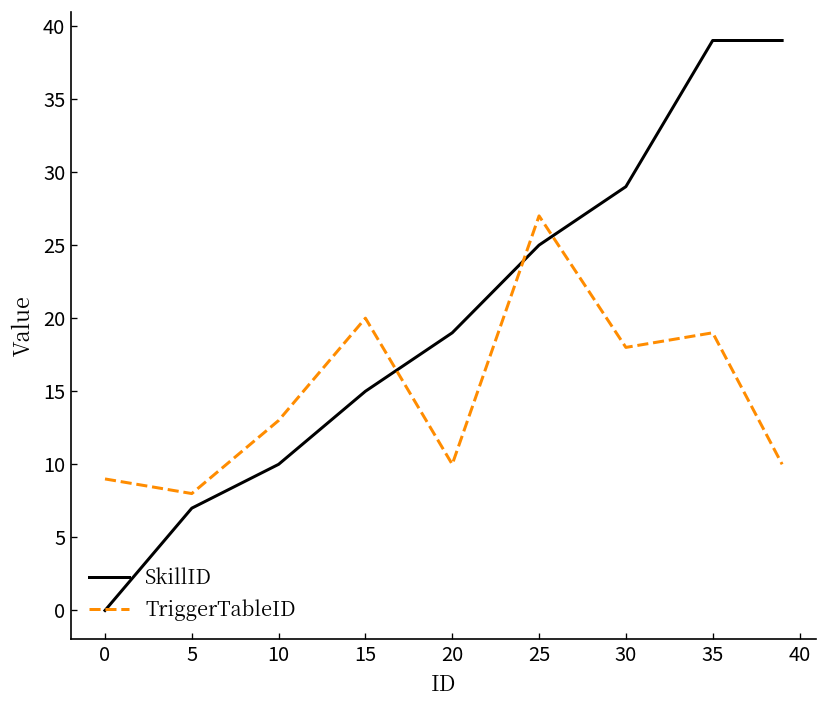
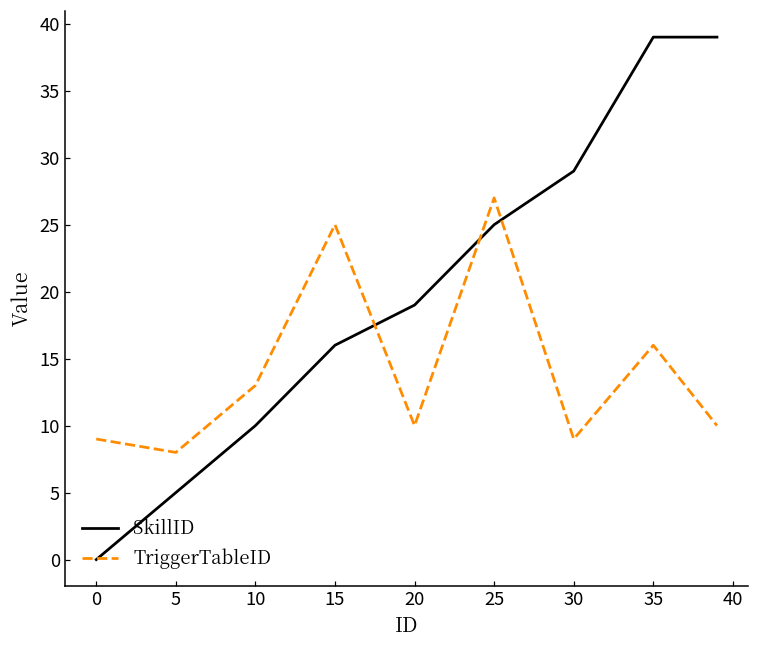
SkillID, 5: 7 -> 5
SkillID, 15: 15 -> 16
TriggerTableID, 15: 20 -> 25
TriggerTableID, 30: 18 -> 9
TriggerTableID, 35: 19 -> 16
